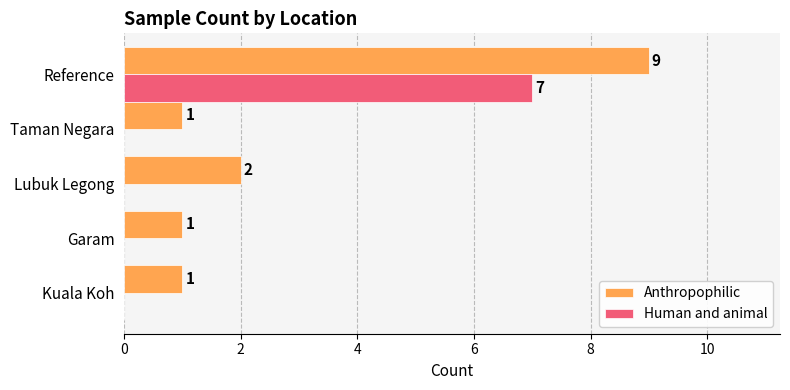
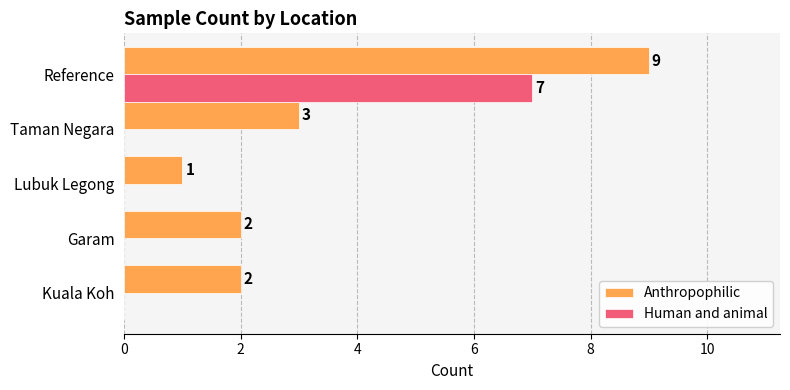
Anthropophilic, Taman Negara: 1 -> 3
Anthropophilic, Lubuk Legong: 2 -> 1
Anthropophilic, Garam: 1 -> 2
Anthropophilic, Kuala Koh: 1 -> 2
